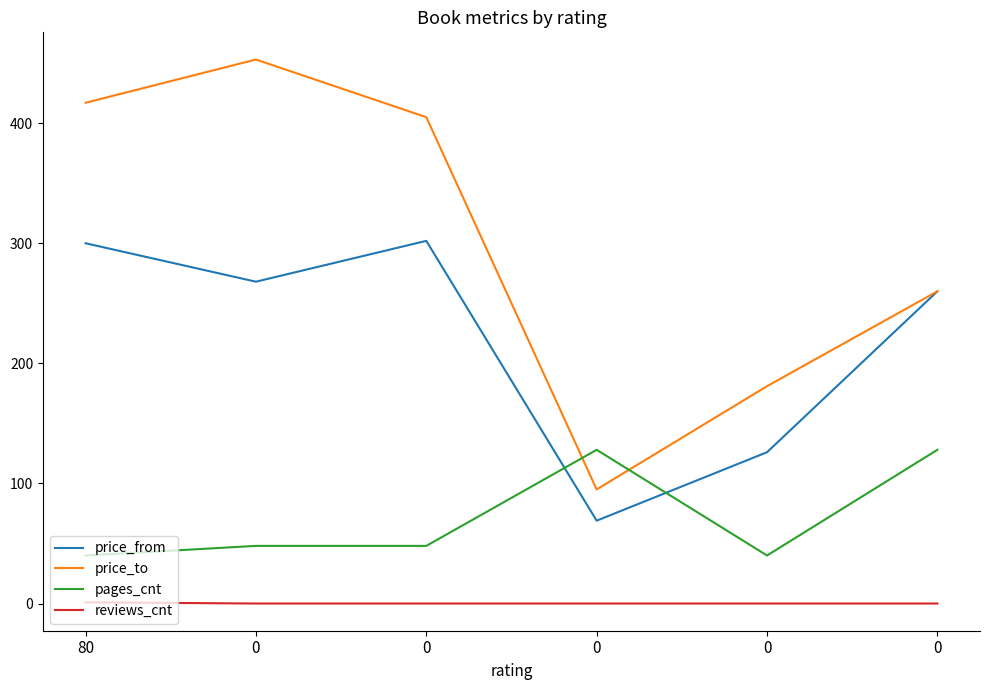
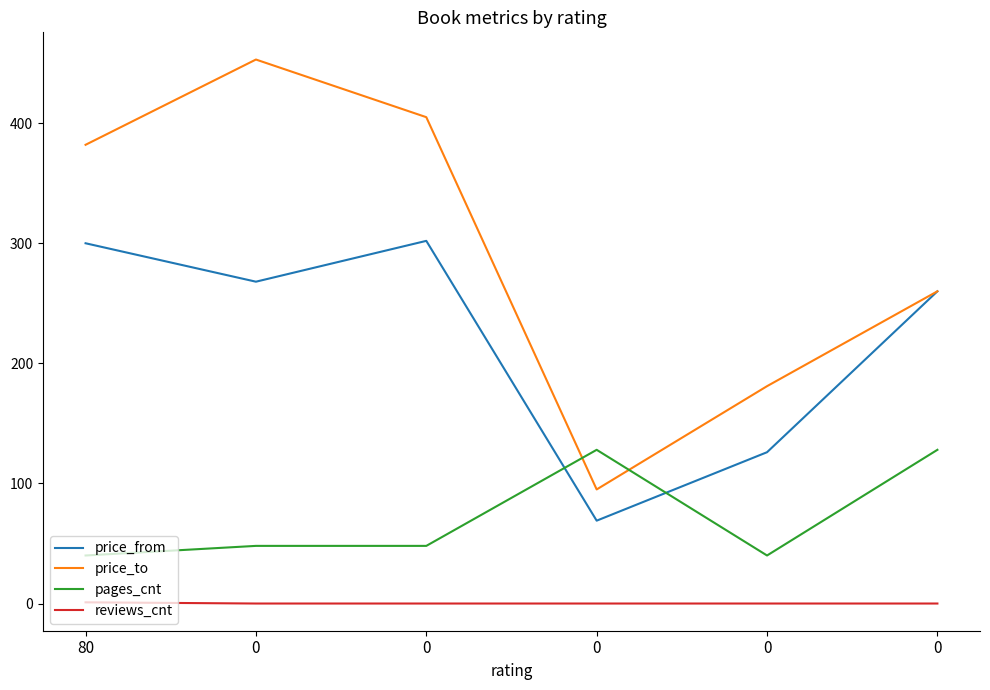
price_to, 80: 417 -> 382
